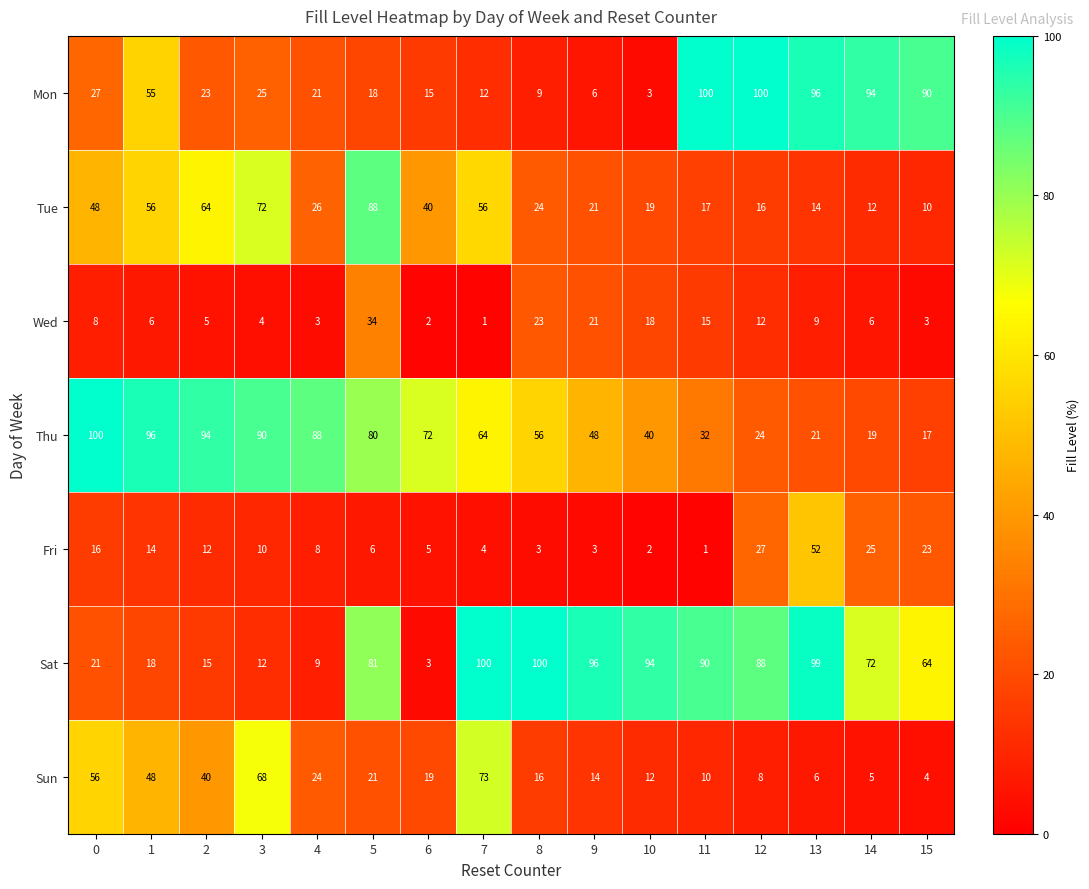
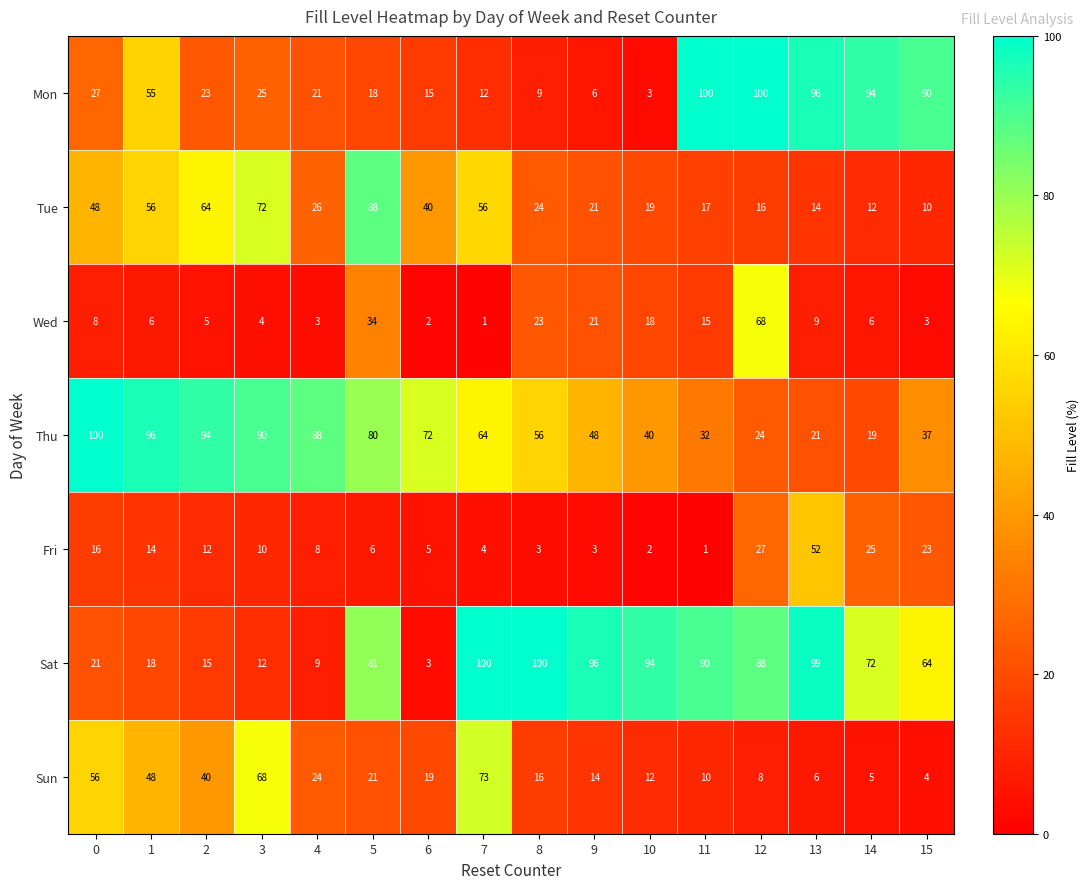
Wed, 12: 12 -> 68
Thu, 15: 17 -> 37
